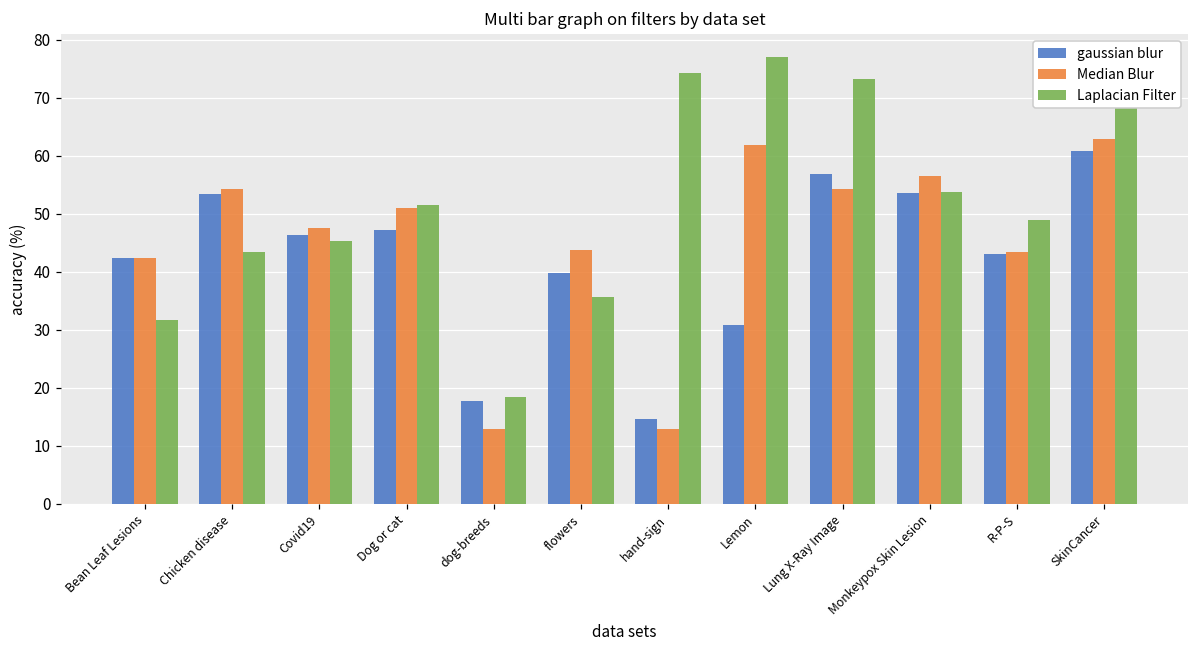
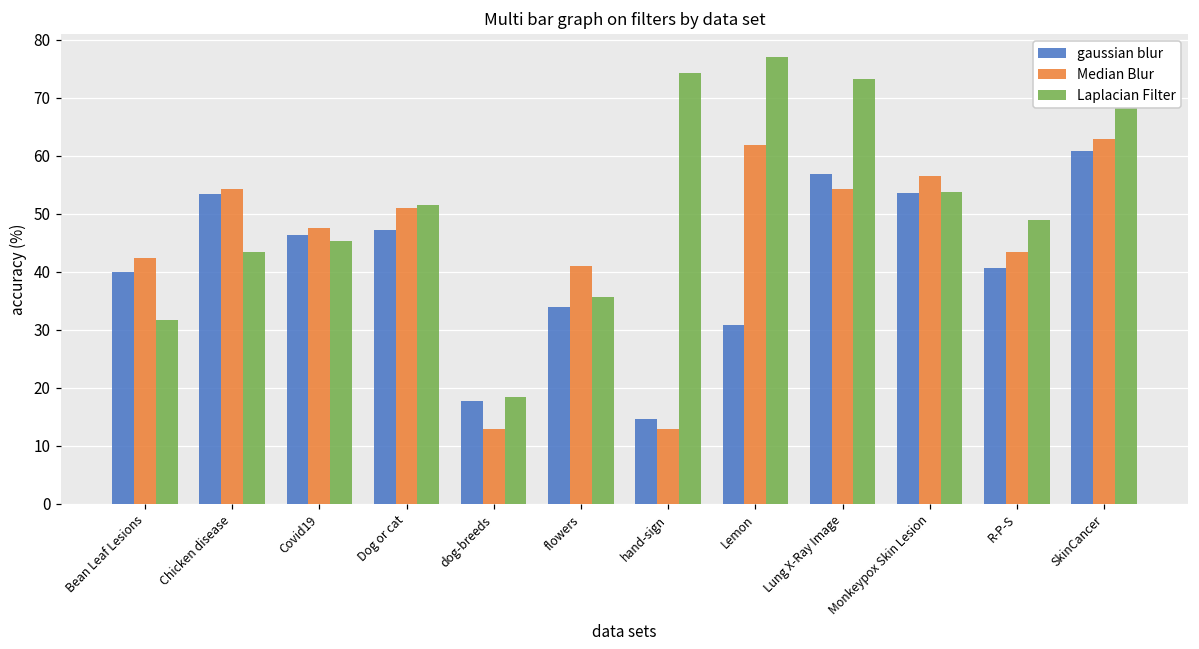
gaussian blur, Bean Leaf Lesions: 42 -> 40
gaussian blur, flowers: 40 -> 34
Median Blur, flowers: 44 -> 41
gaussian blur, R-P-S: 43 -> 41
